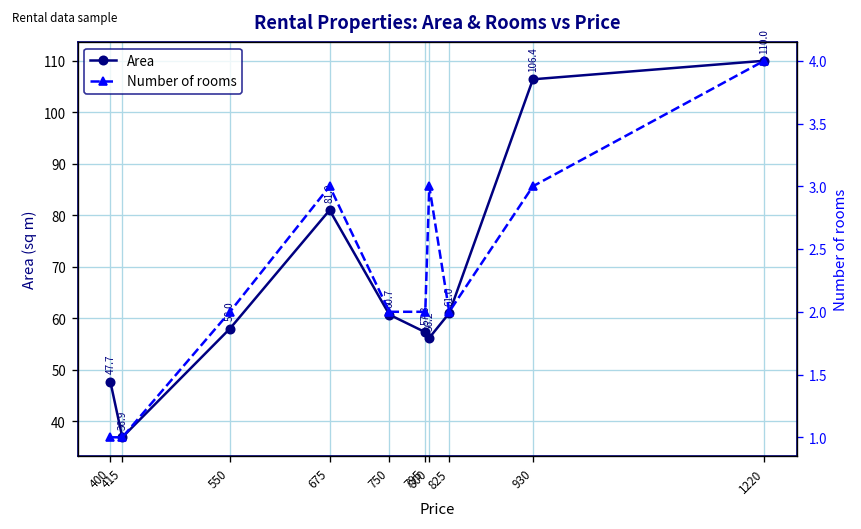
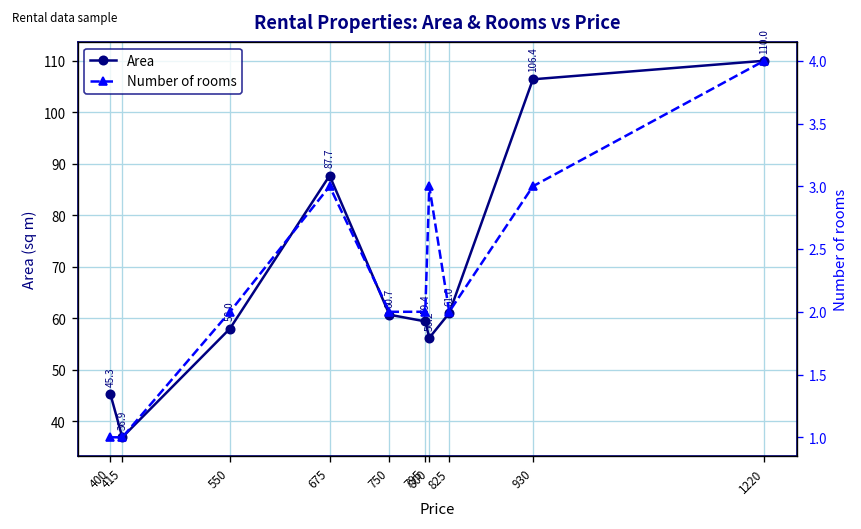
Area, 400: 47.7 -> 45.3
Area, 675: 81.0 -> 87.7
Area, 795: 57.3 -> 59.4
